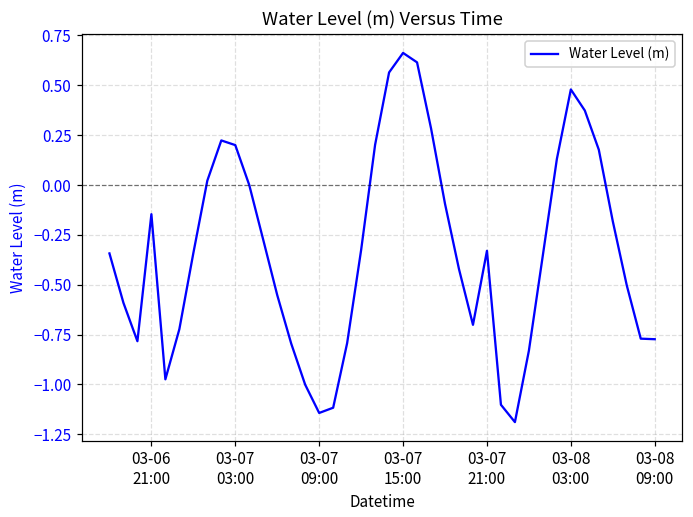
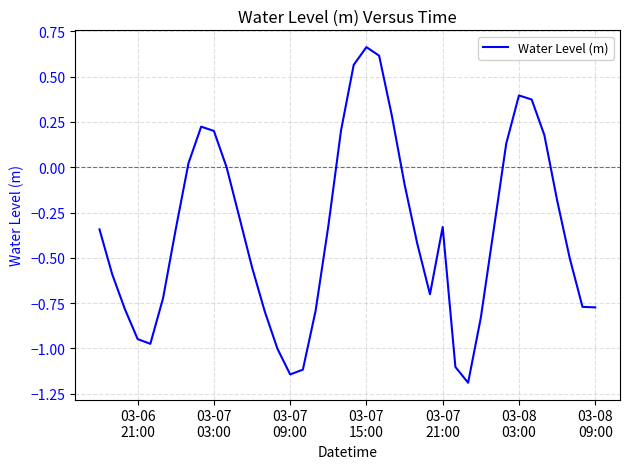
03-06 21:00: -0.15 -> -0.95
03-08 03:00: 0.48 -> 0.40
